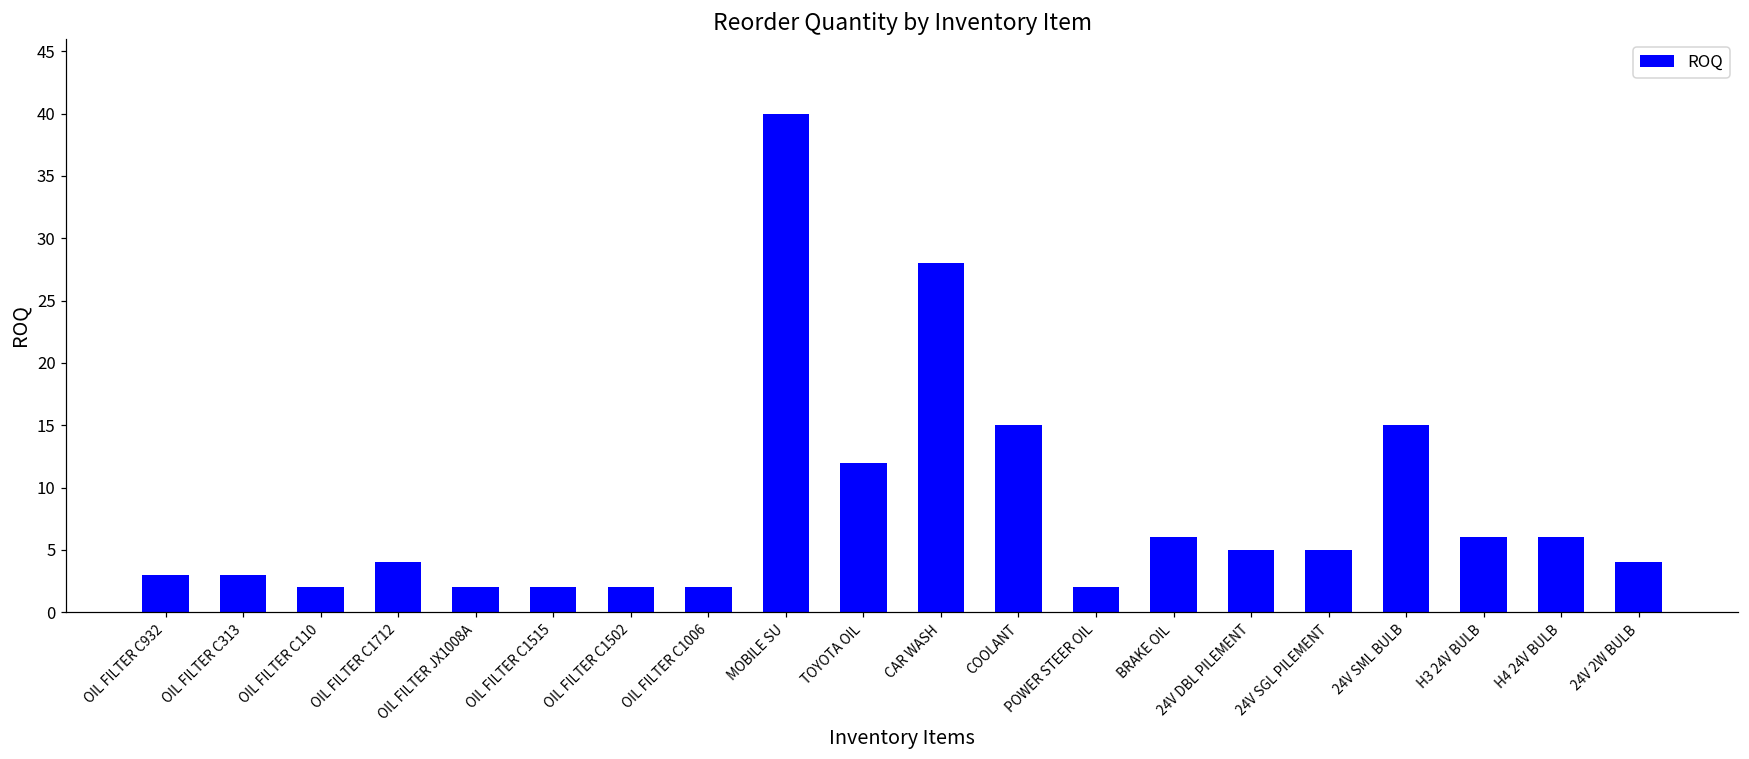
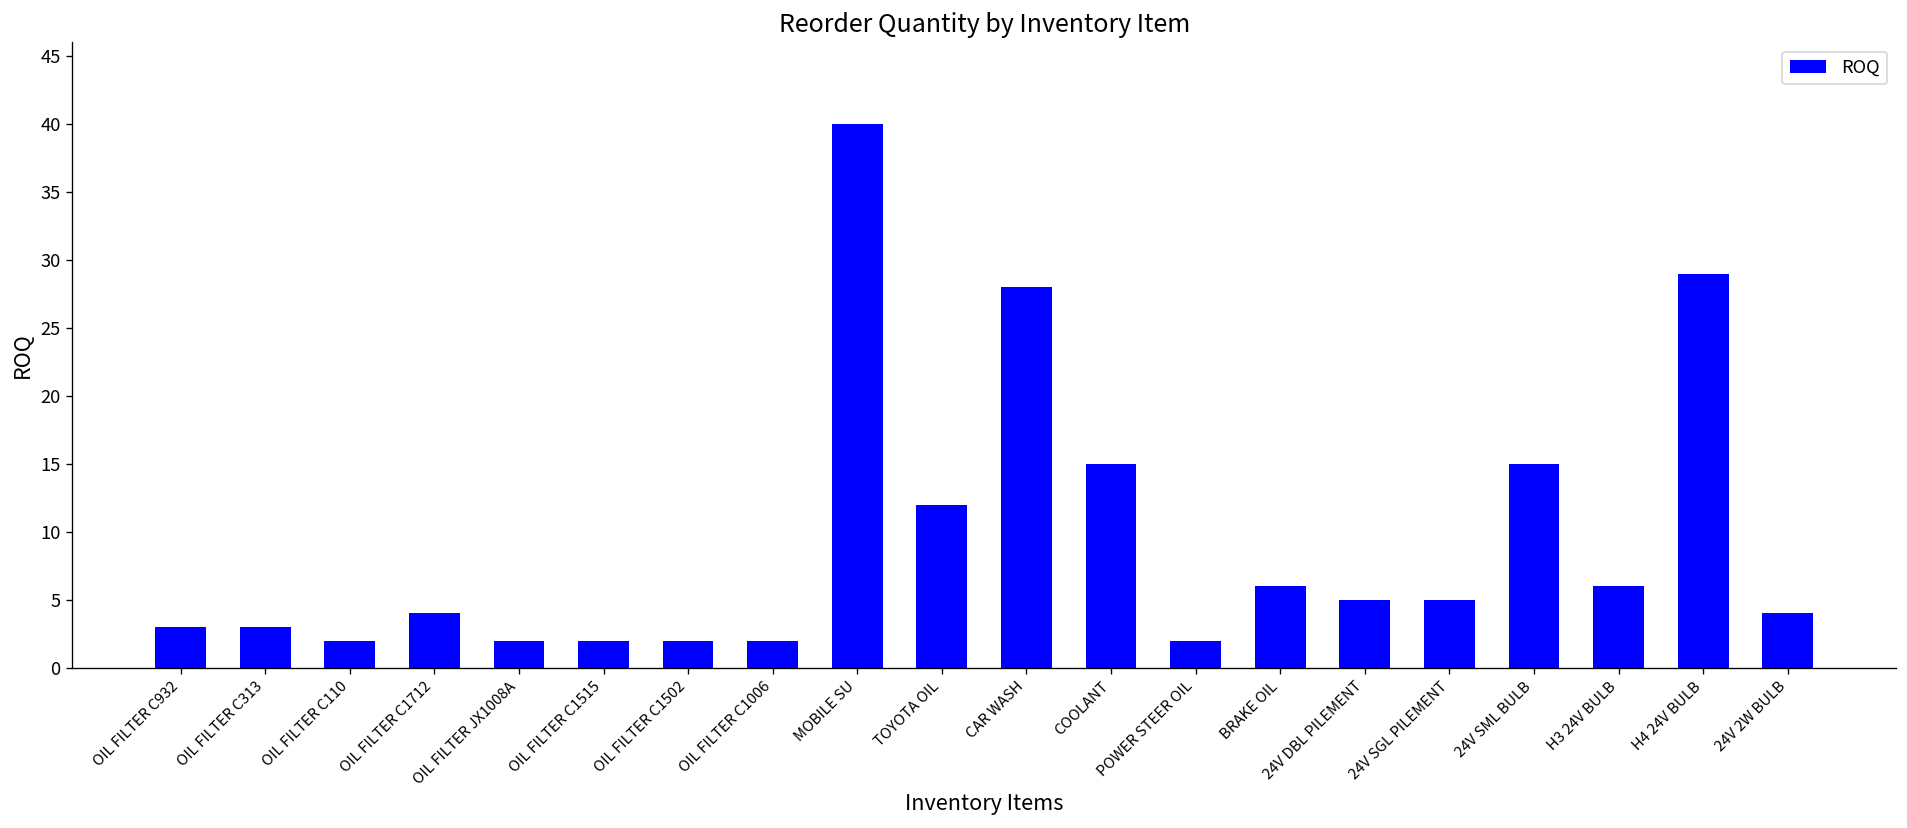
H4 24V BULB: 6 -> 29
